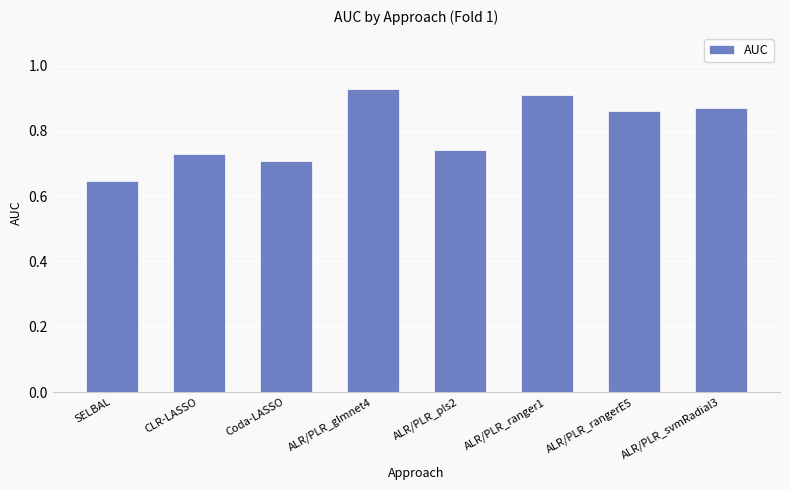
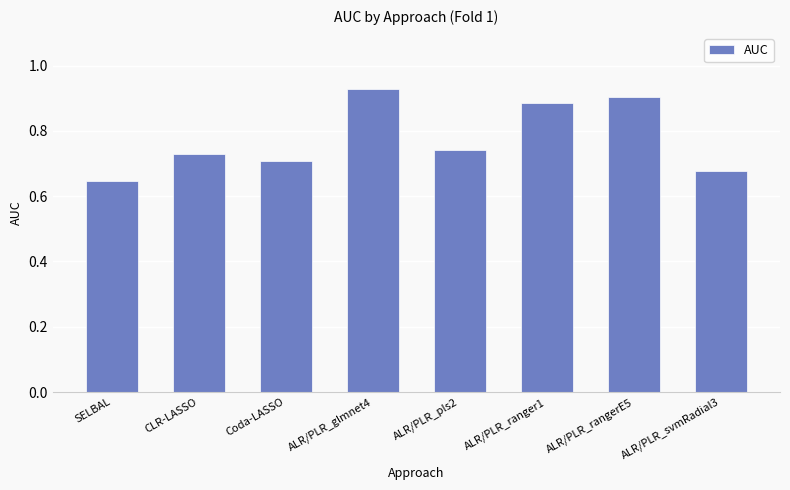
ALR/PLR_ranger1: 0.91 -> 0.89
ALR/PLR_rangerE5: 0.86 -> 0.90
ALR/PLR_svmRadial3: 0.87 -> 0.68
